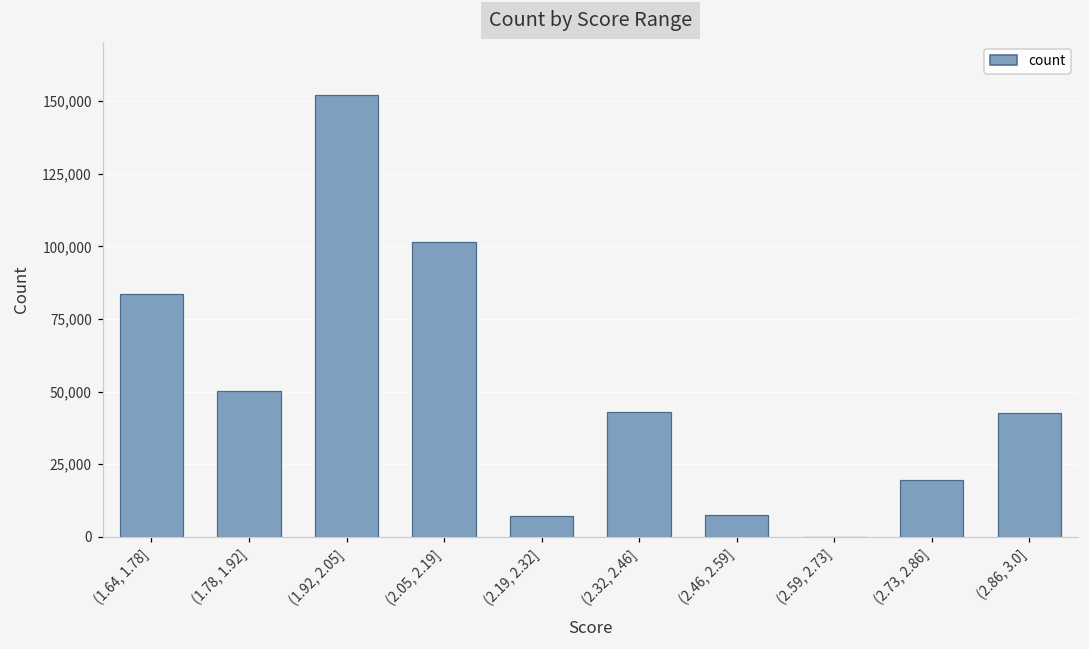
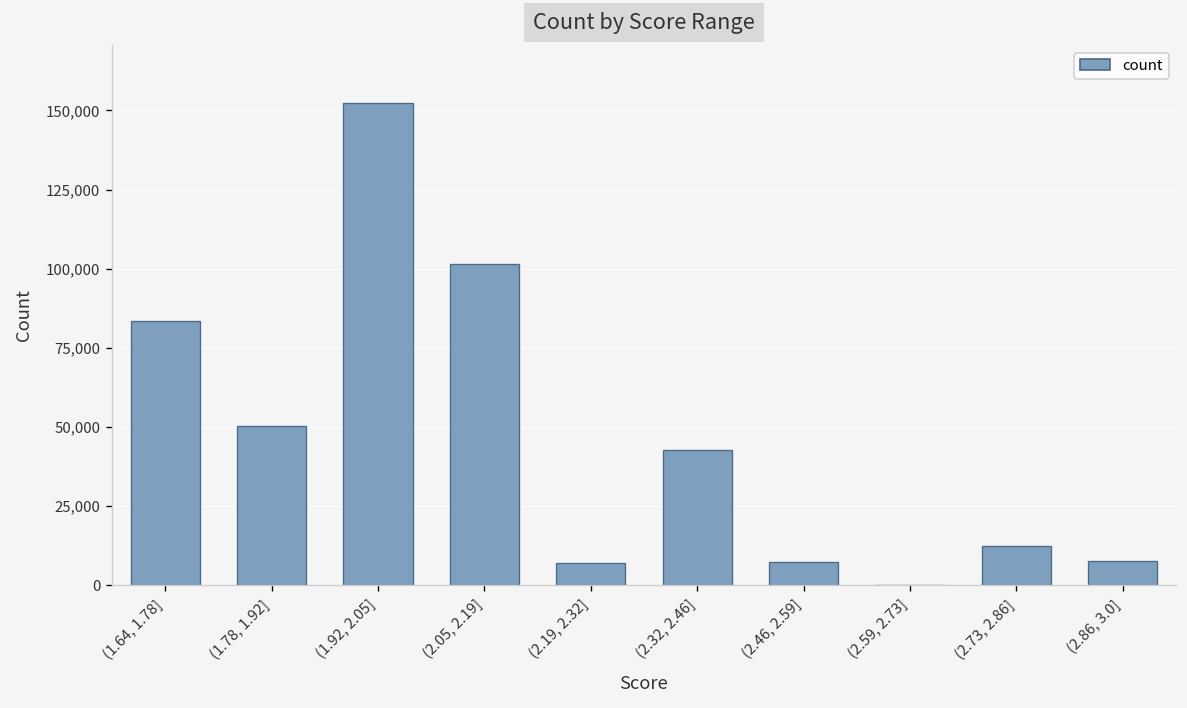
(2.73, 2.86]: 20,000 -> 13,000
(2.86, 3.0]: 43,000 -> 8,000
